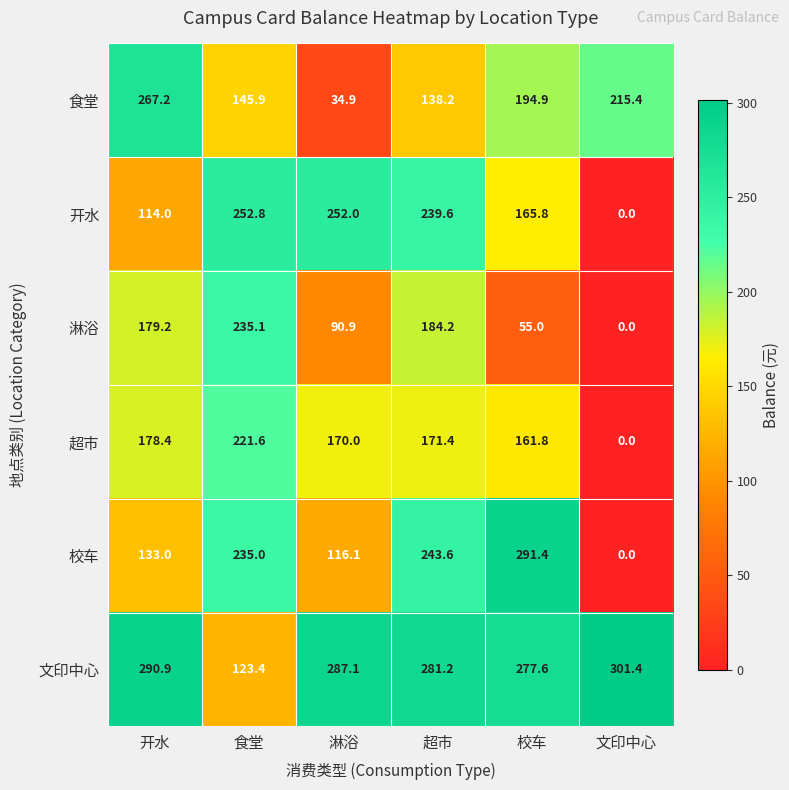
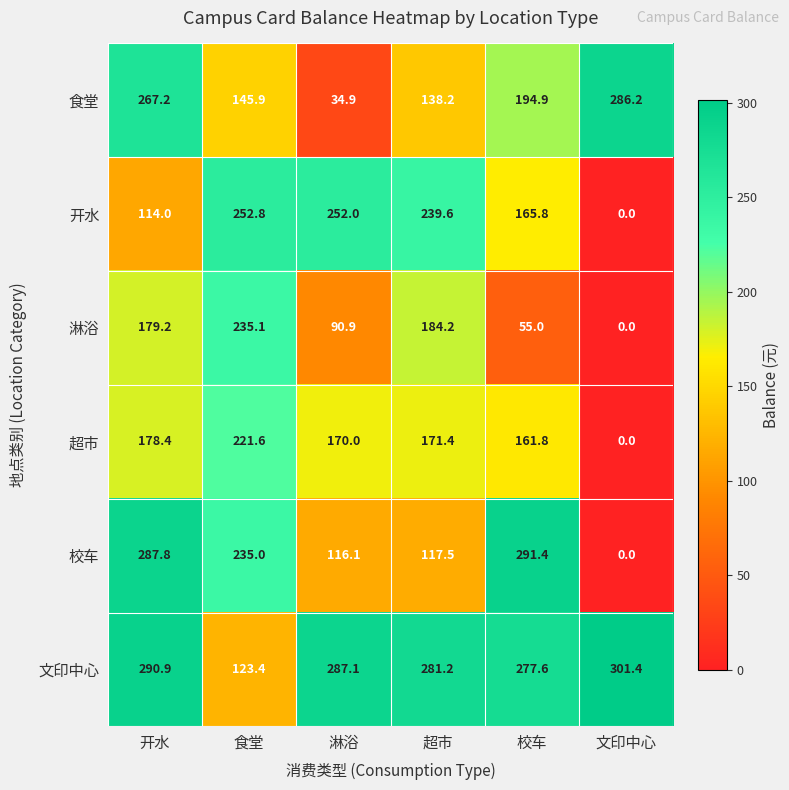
食堂, 文印中心: 215.4 -> 286.2
校车, 开水: 133.0 -> 287.8
校车, 超市: 243.6 -> 117.5
